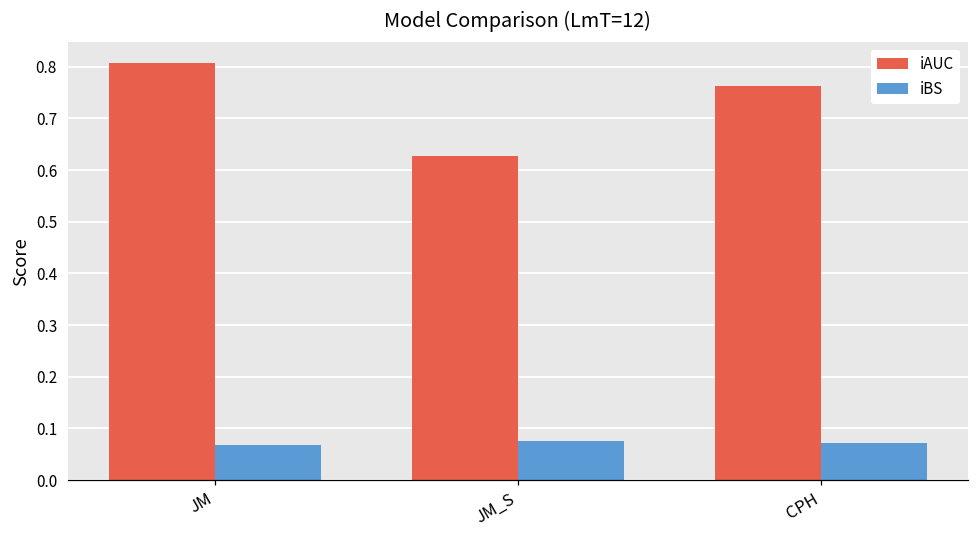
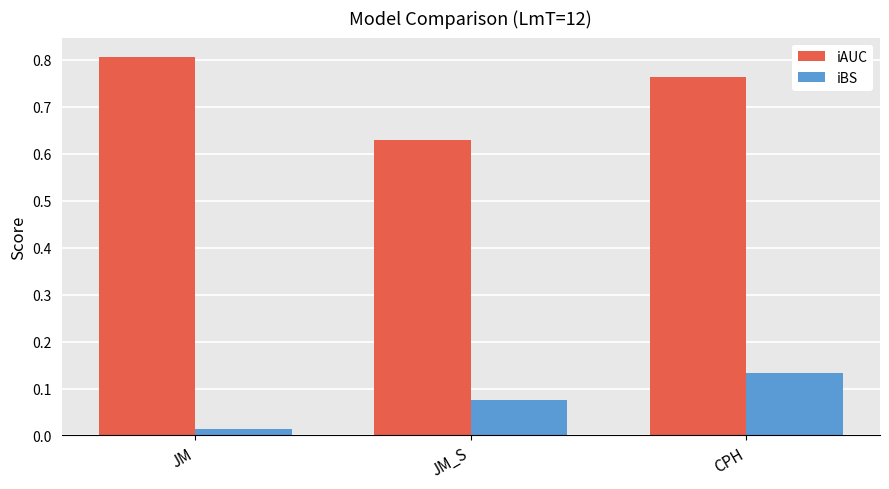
iBS, JM: 0.07 -> 0.01
iBS, CPH: 0.07 -> 0.13
